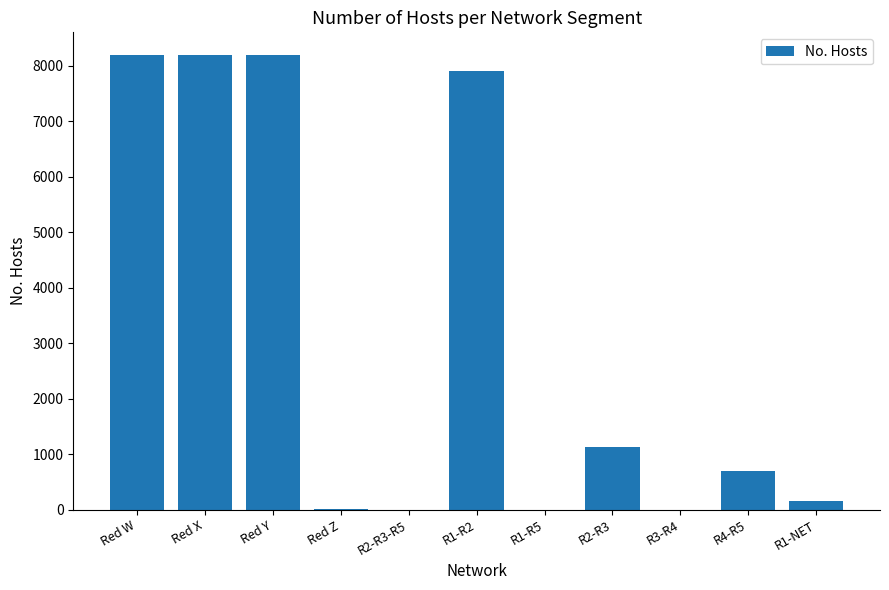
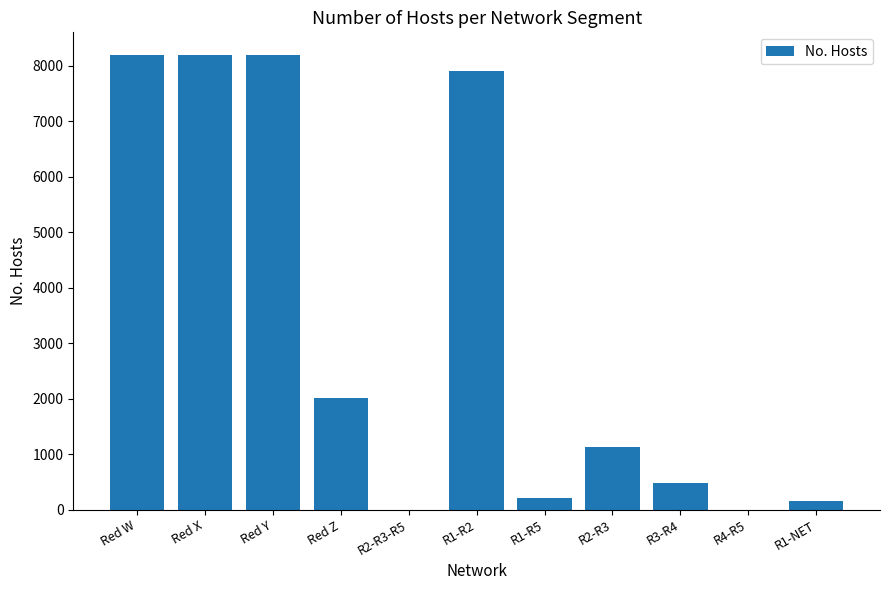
Red Z: 0 -> 2000
R1-R5: 0 -> 200
R3-R4: 0 -> 500
R4-R5: 700 -> 0
